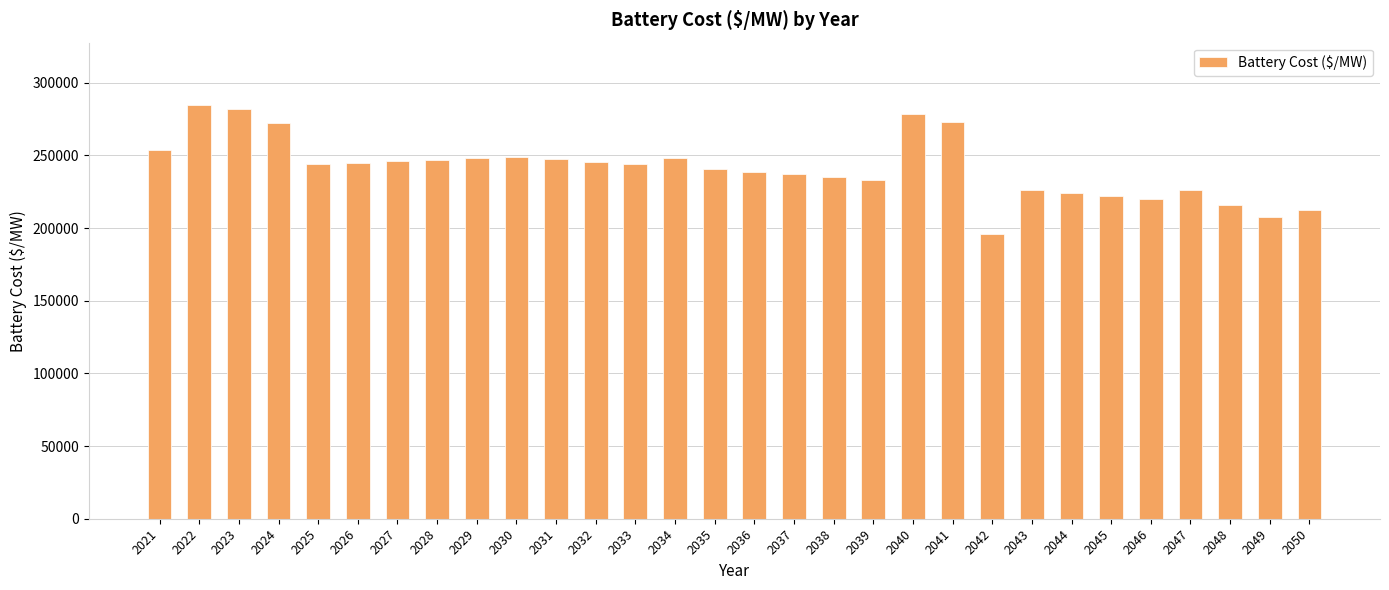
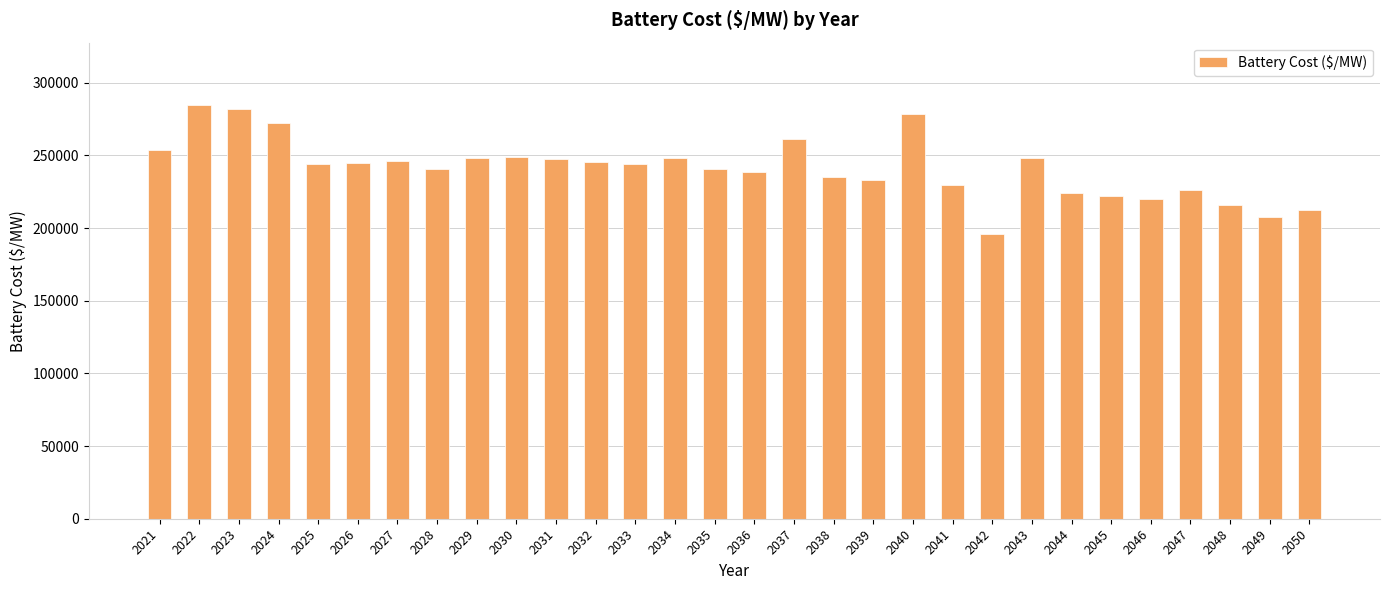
2028: 247000 -> 241000
2037: 237000 -> 261000
2041: 273000 -> 230000
2043: 226000 -> 248000
